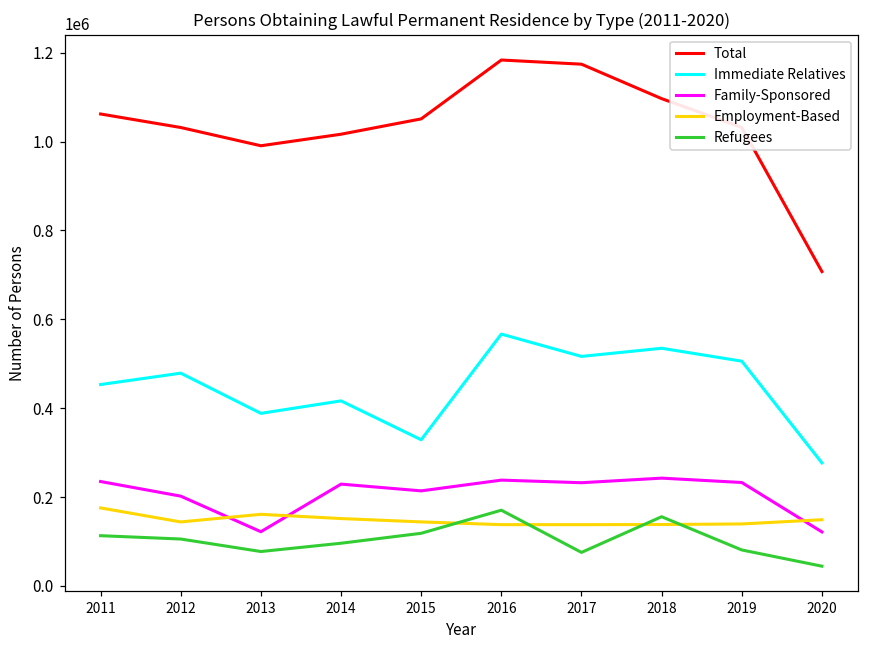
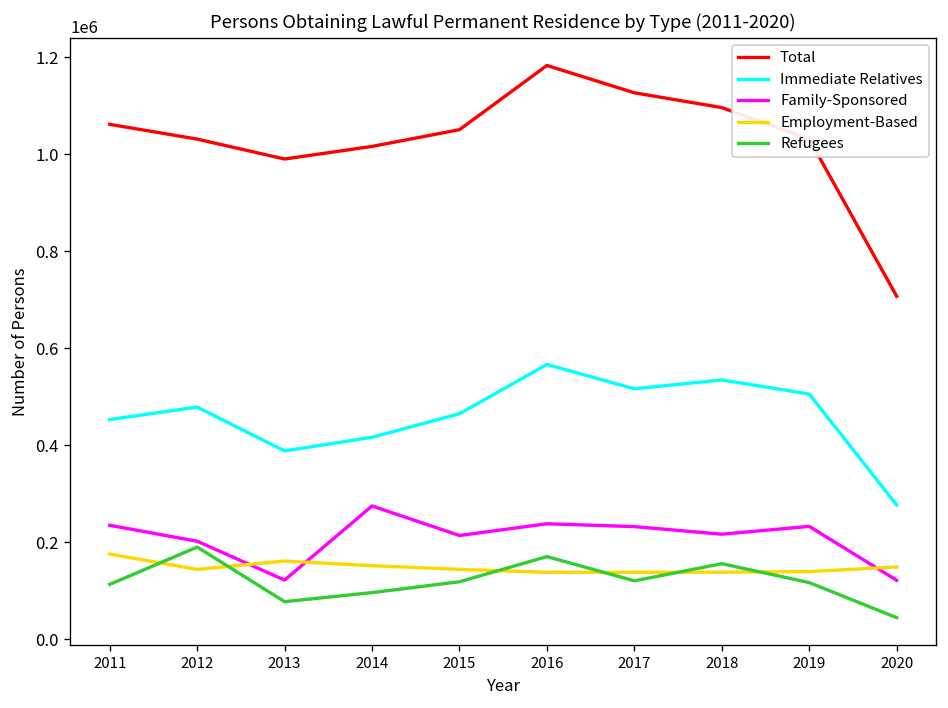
Refugees, 2012: 110000 -> 190000
Family-Sponsored, 2014: 230000 -> 270000
Immediate Relatives, 2015: 330000 -> 470000
Total, 2017: 1170000 -> 1130000
Refugees, 2017: 80000 -> 120000
Family-Sponsored, 2018: 240000 -> 220000
Refugees, 2019: 80000 -> 120000
